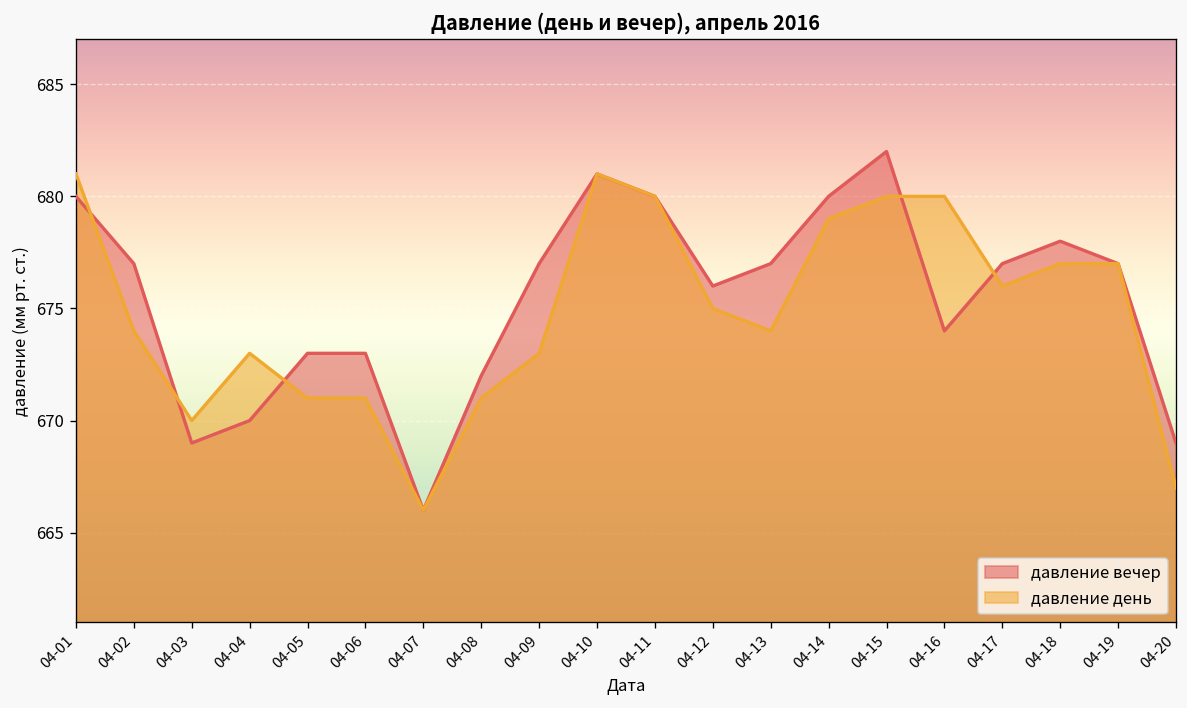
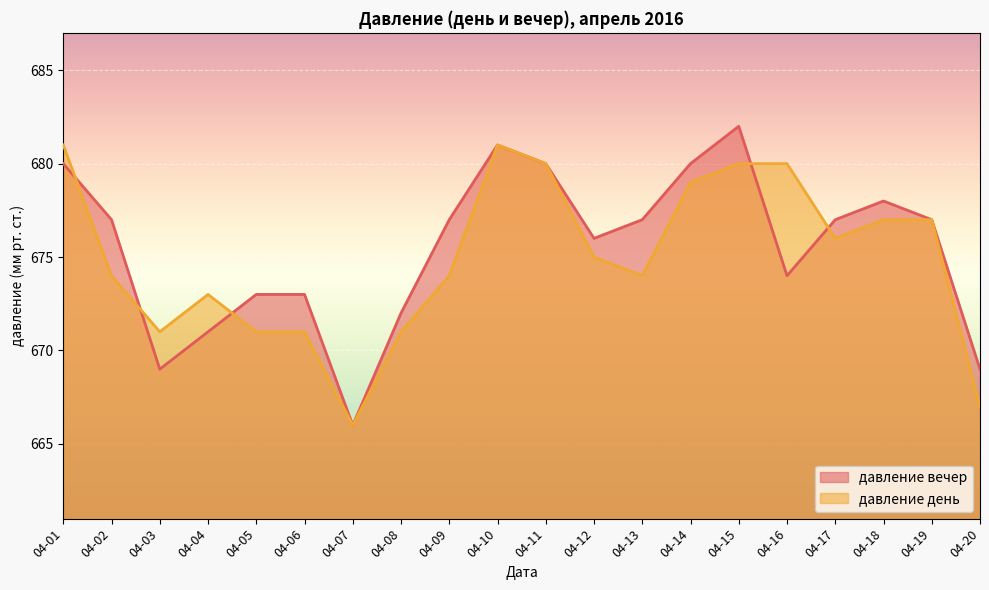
давление день, 04-03: 670 -> 671
давление вечер, 04-04: 670 -> 671
давление день, 04-09: 673 -> 674
